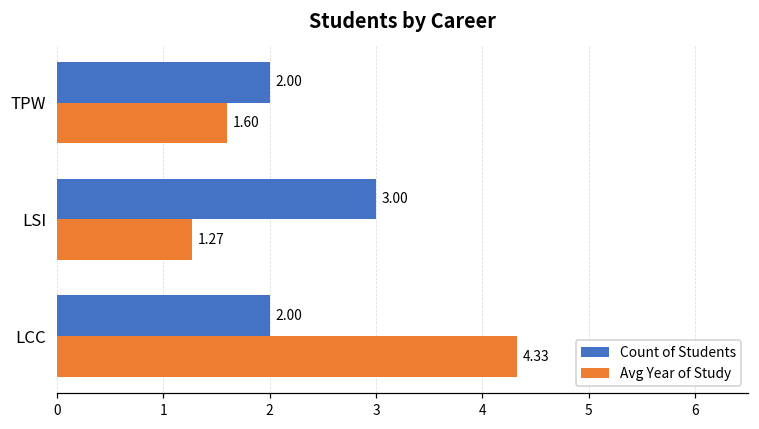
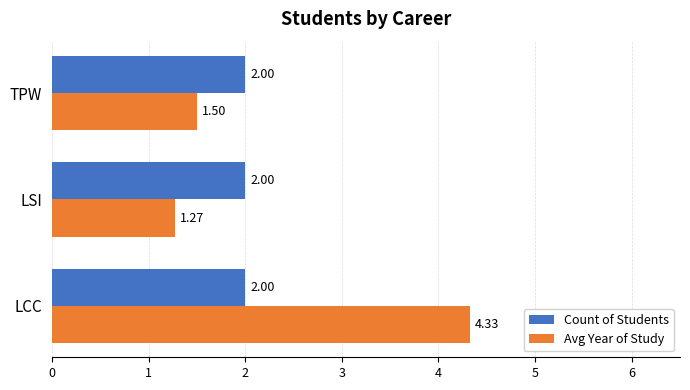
Avg Year of Study, TPW: 1.60 -> 1.50
Count of Students, LSI: 3.00 -> 2.00
